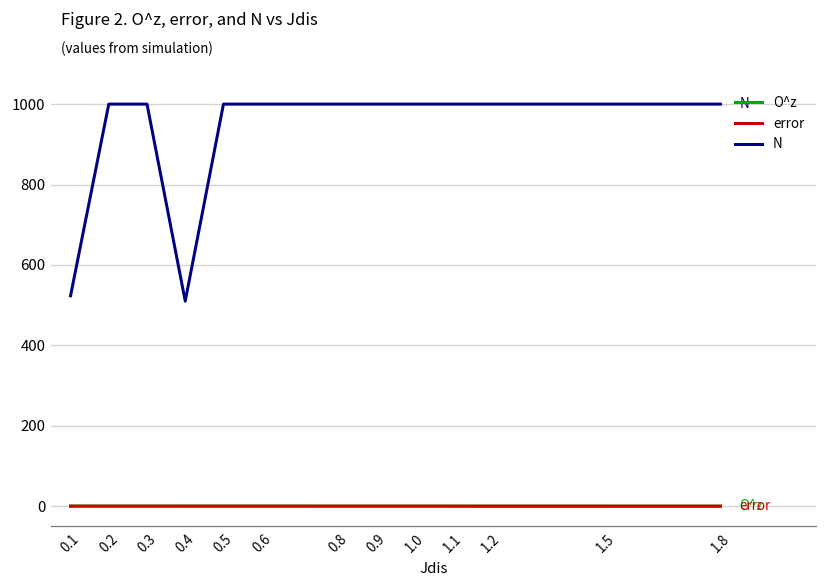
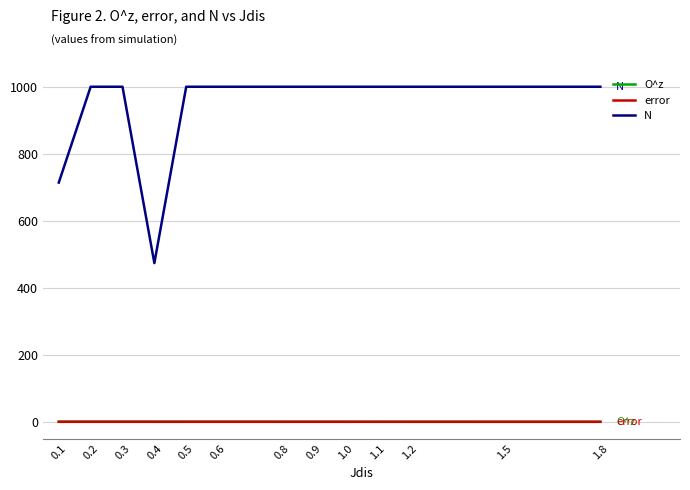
N, 0.1: 520 -> 710
N, 0.4: 510 -> 470
